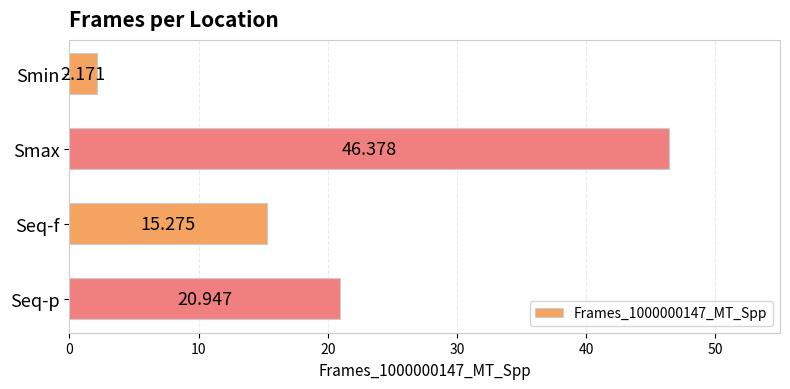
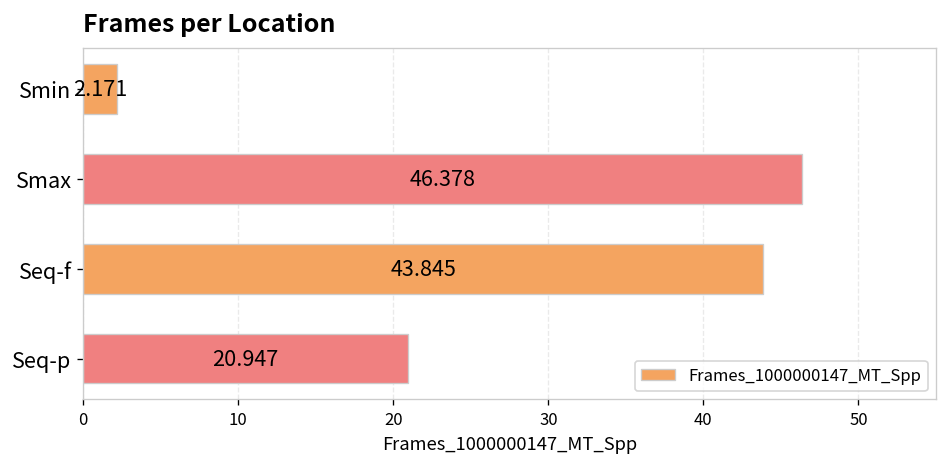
Seq-f: 15.275 -> 43.845
